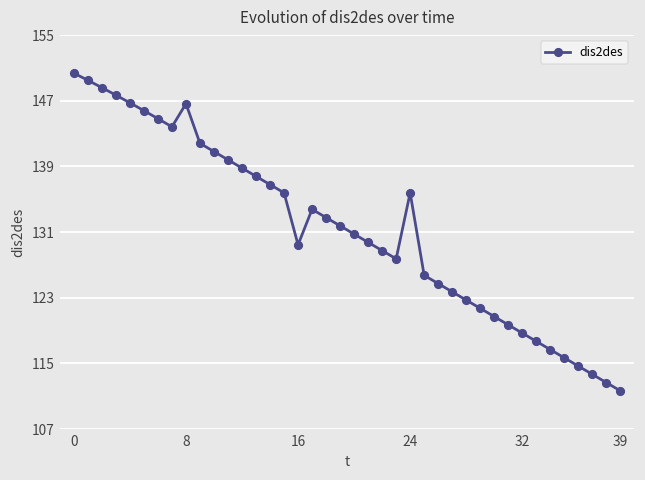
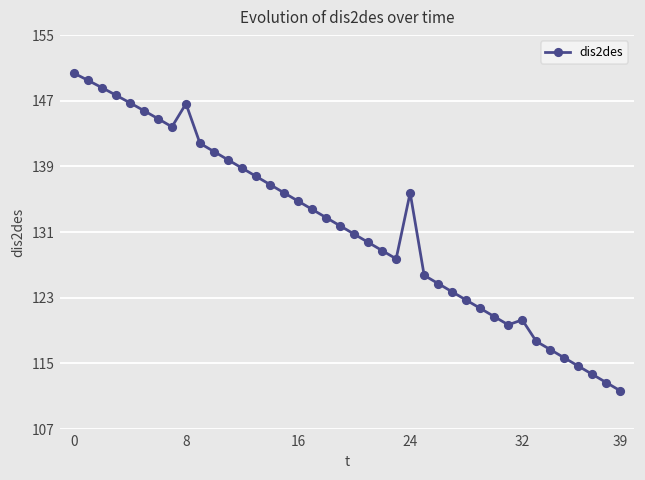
16: 130 -> 135
32: 119 -> 121
